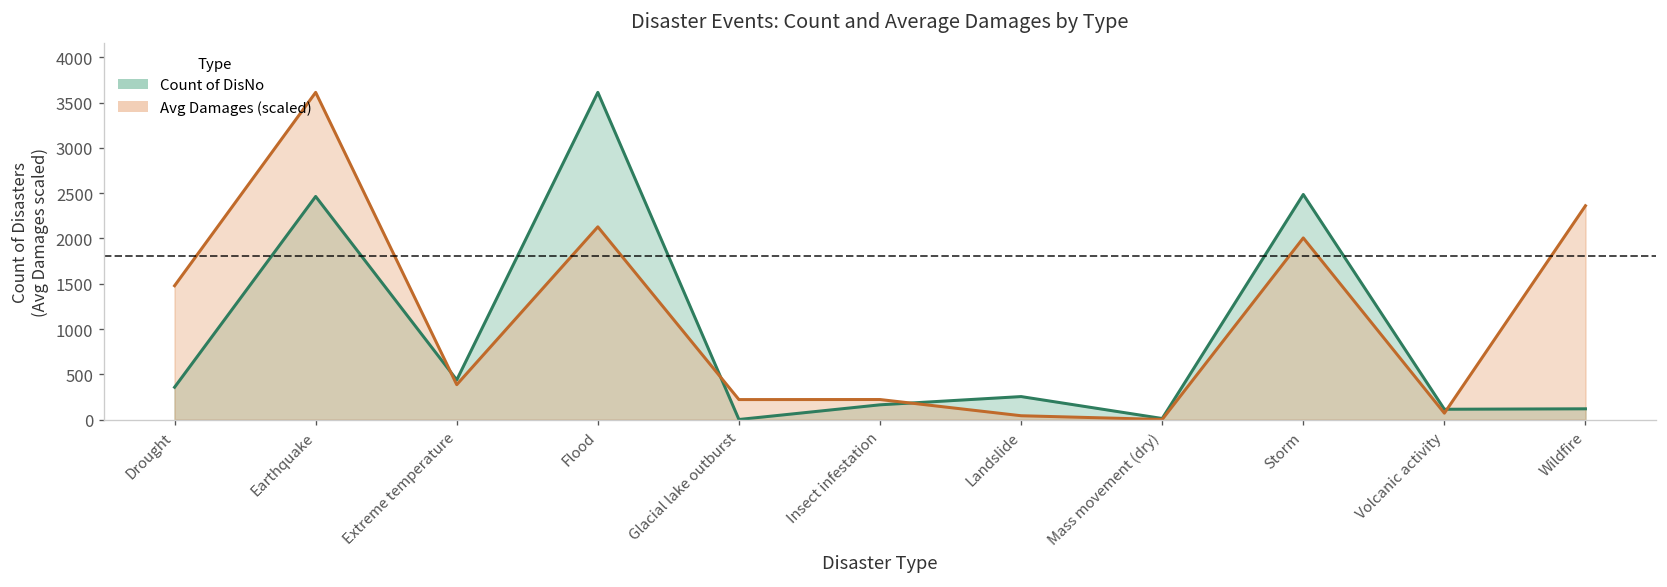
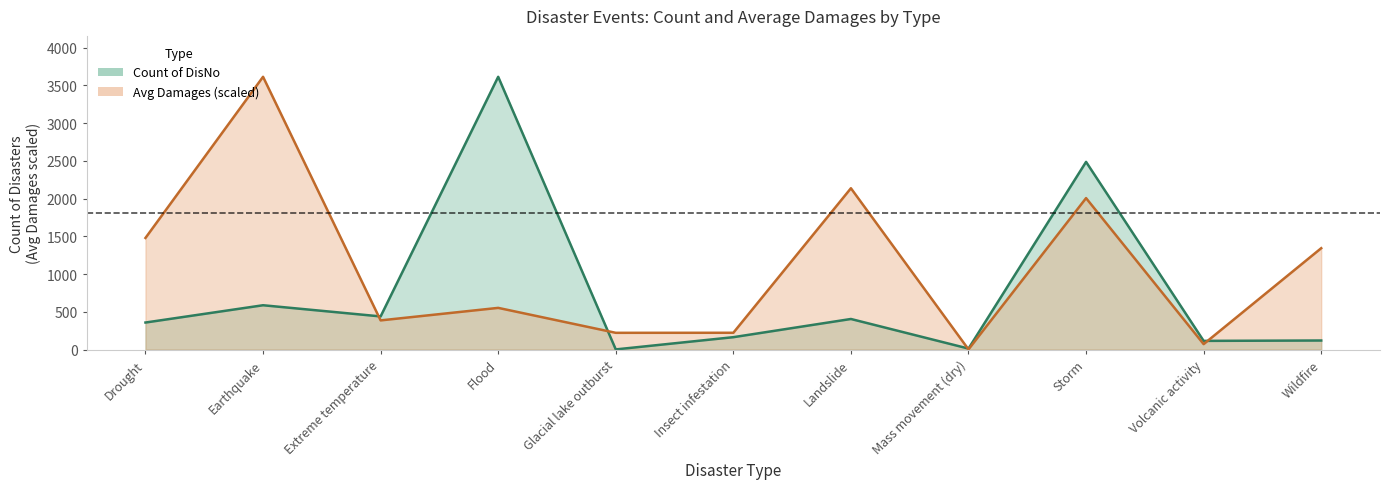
Count of DisNo, Earthquake: 2500 -> 600
Avg Damages (scaled), Flood: 2100 -> 600
Count of DisNo, Landslide: 300 -> 400
Avg Damages (scaled), Landslide: 0 -> 2100
Avg Damages (scaled), Wildfire: 2400 -> 1300
